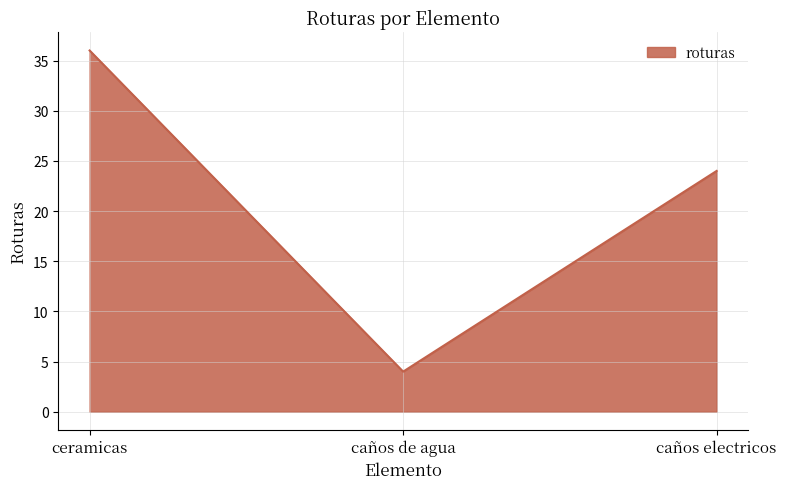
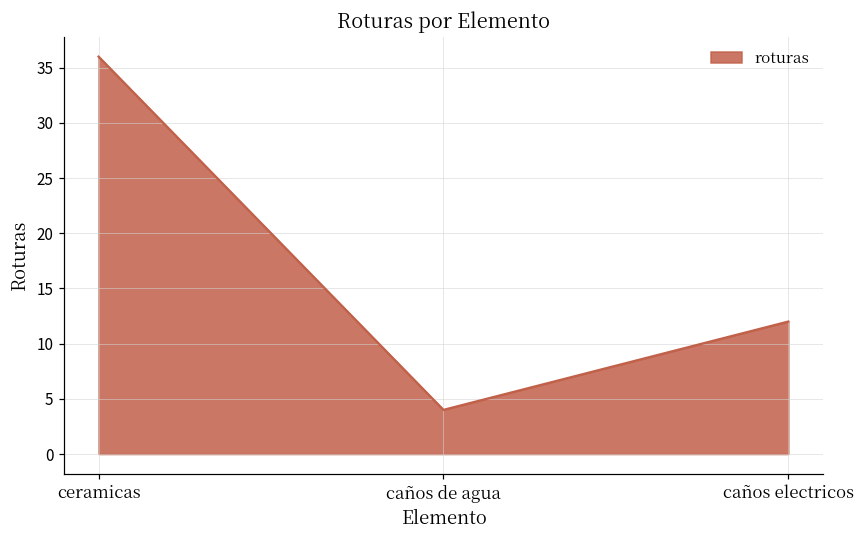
caños electricos: 24 -> 12
